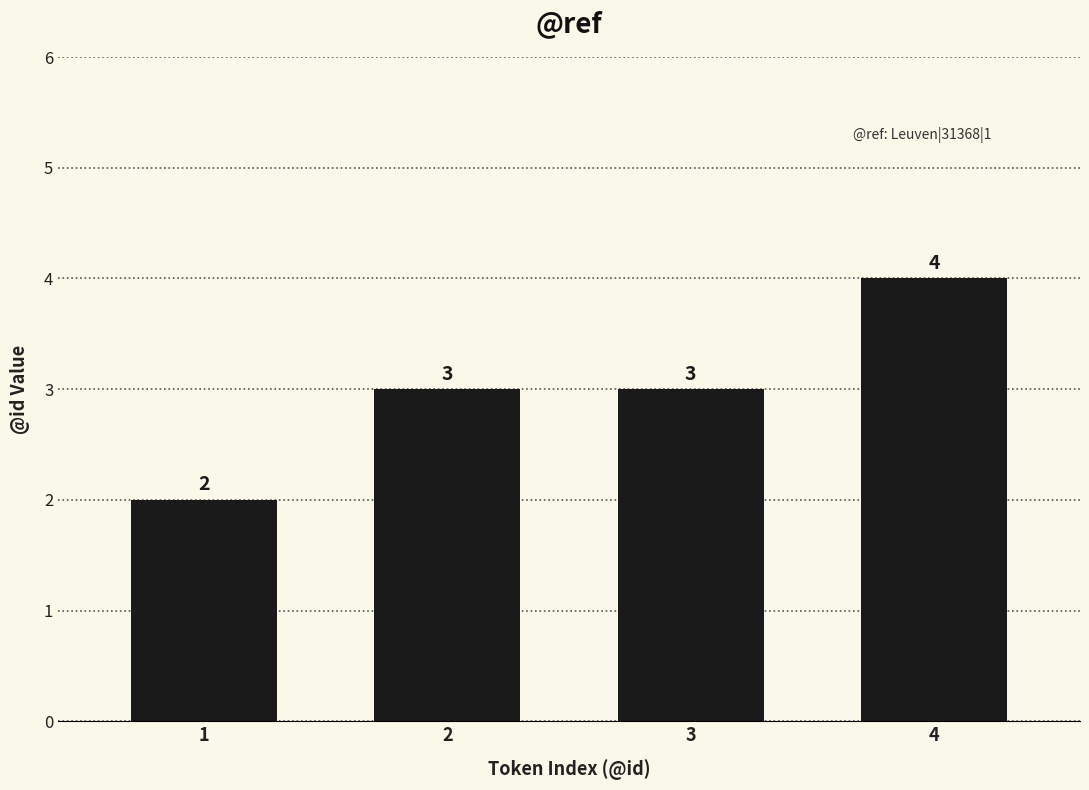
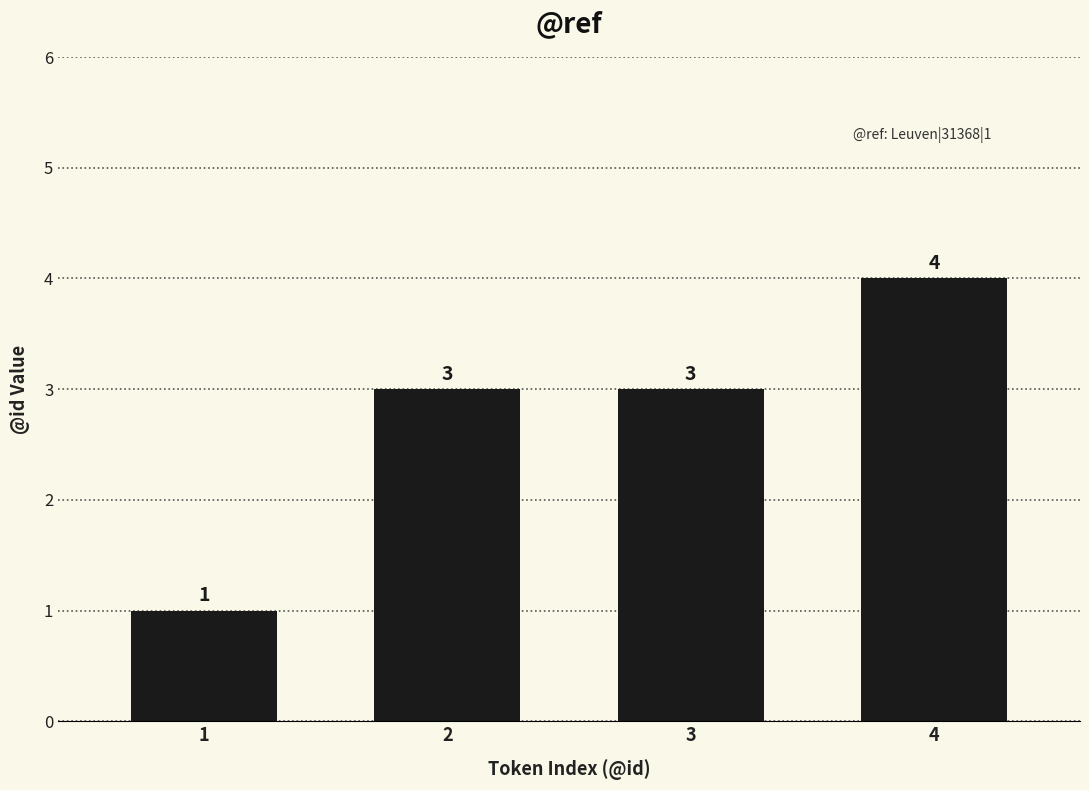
1: 2 -> 1
